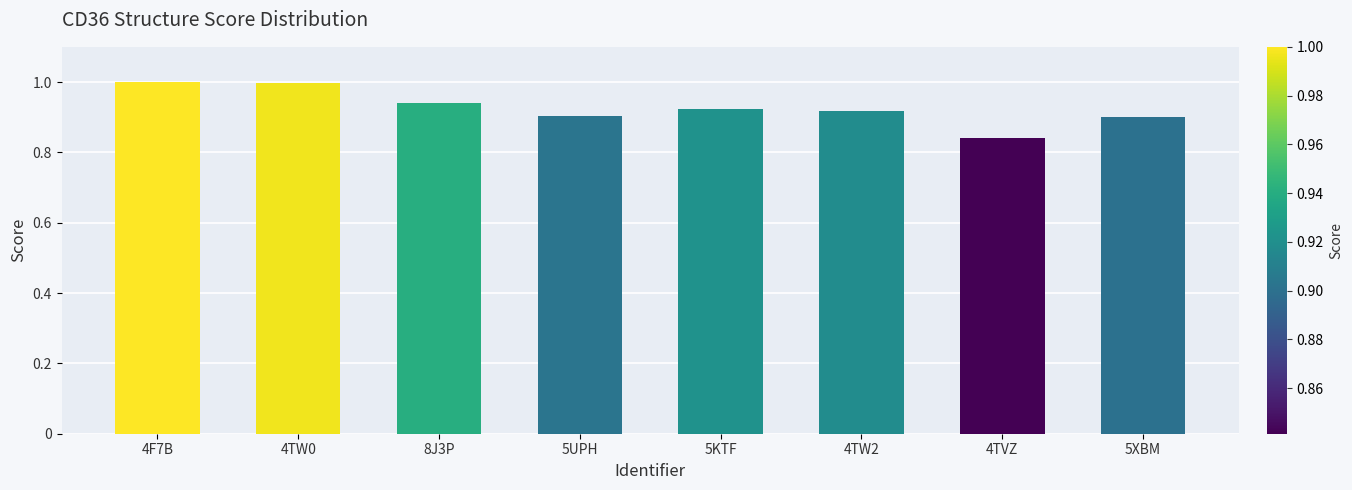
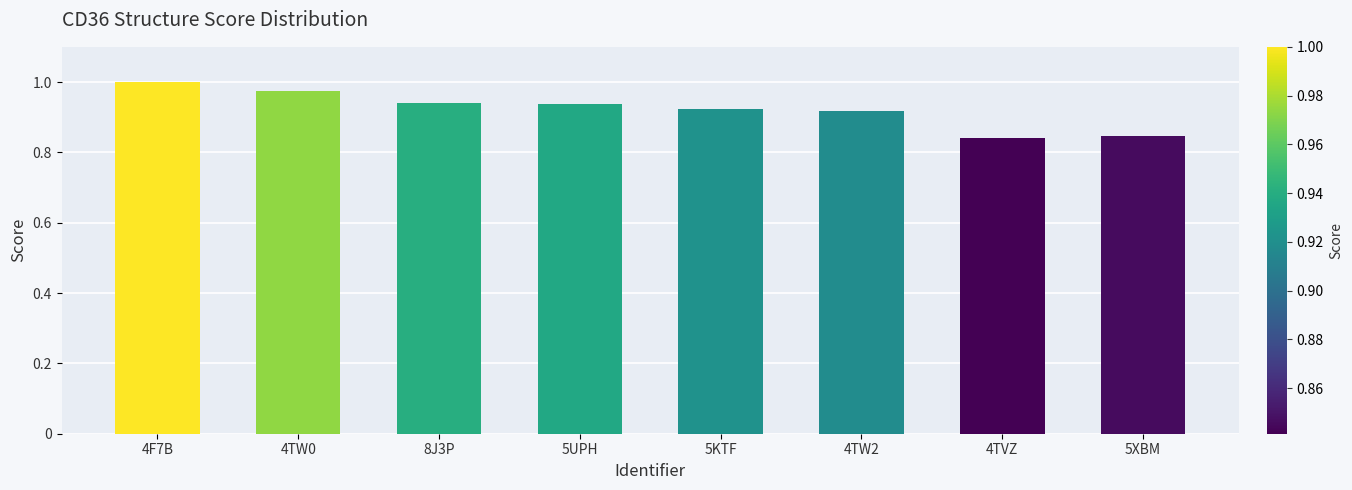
4TW0: 1.00 -> 0.97
5UPH: 0.90 -> 0.94
5XBM: 0.90 -> 0.85
